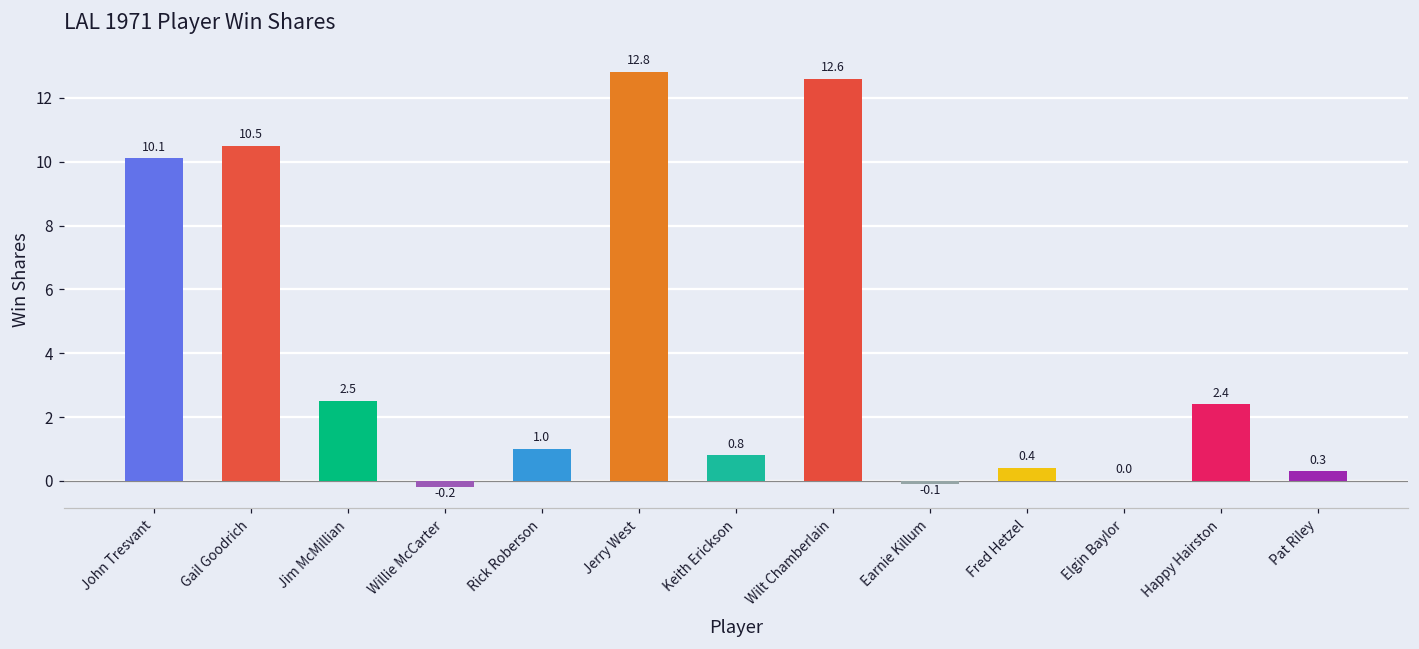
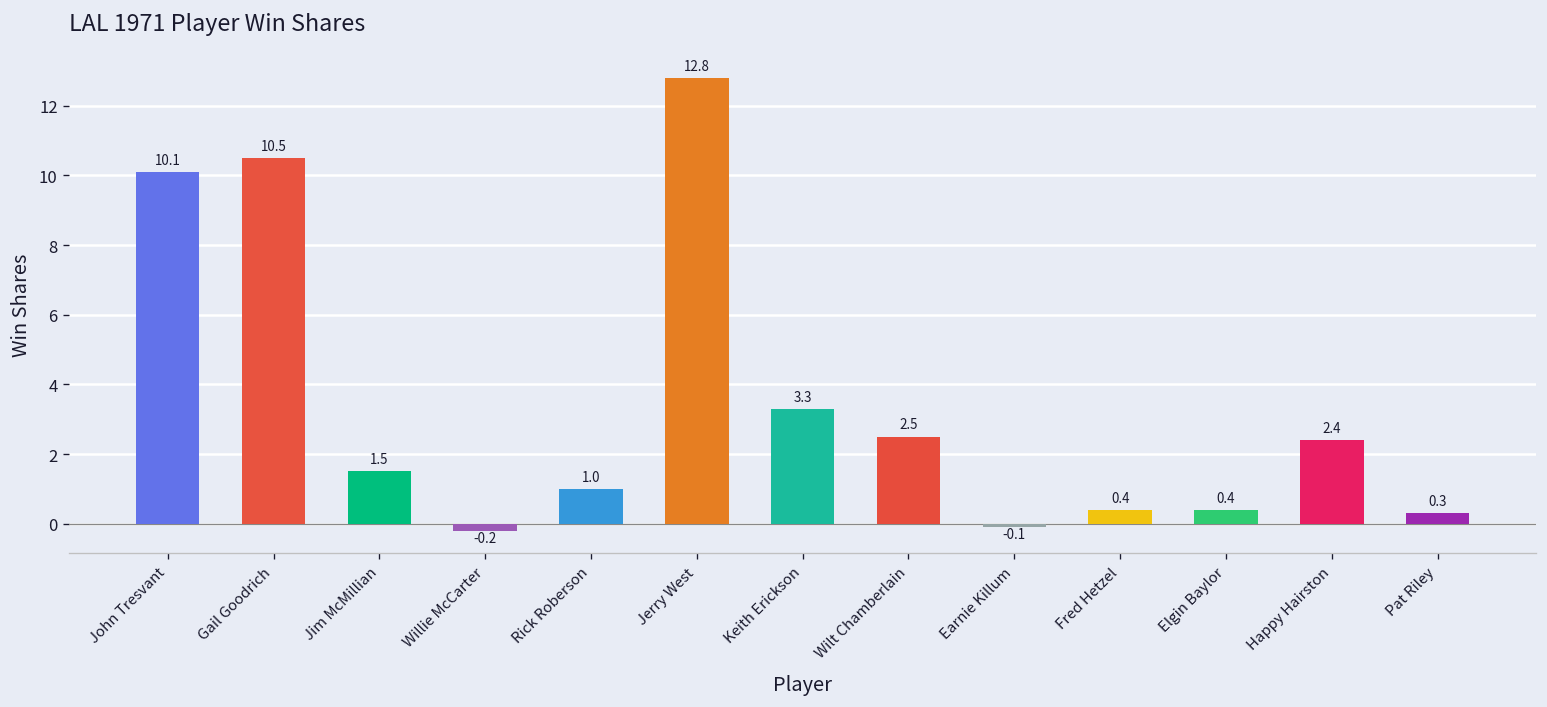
Jim McMillian: 2.5 -> 1.5
Keith Erickson: 0.8 -> 3.3
Wilt Chamberlain: 12.6 -> 2.5
Elgin Baylor: 0.0 -> 0.4
